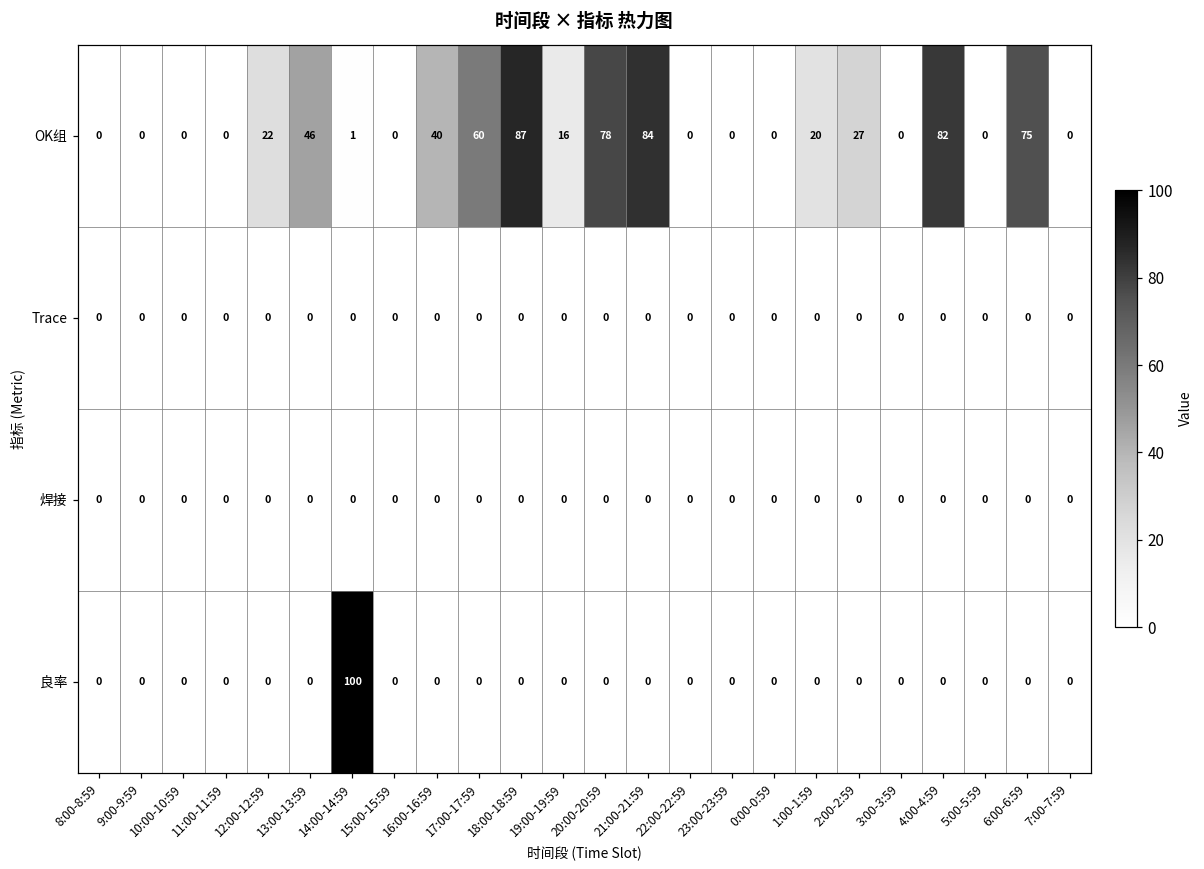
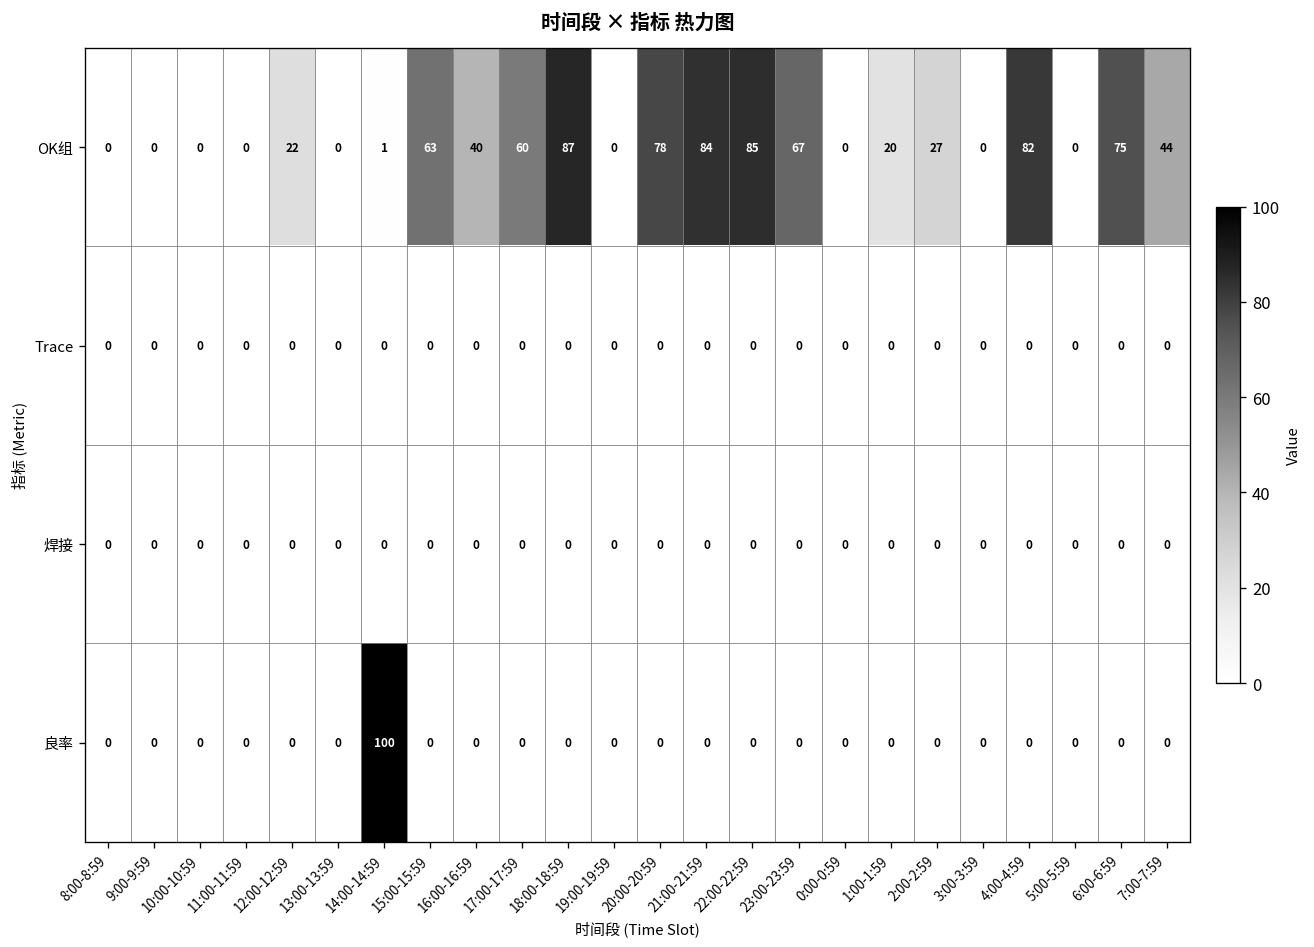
OK组, 13:00-13:59: 46 -> 0
OK组, 15:00-15:59: 0 -> 63
OK组, 19:00-19:59: 16 -> 0
OK组, 22:00-22:59: 0 -> 85
OK组, 23:00-23:59: 0 -> 67
OK组, 7:00-7:59: 0 -> 44
